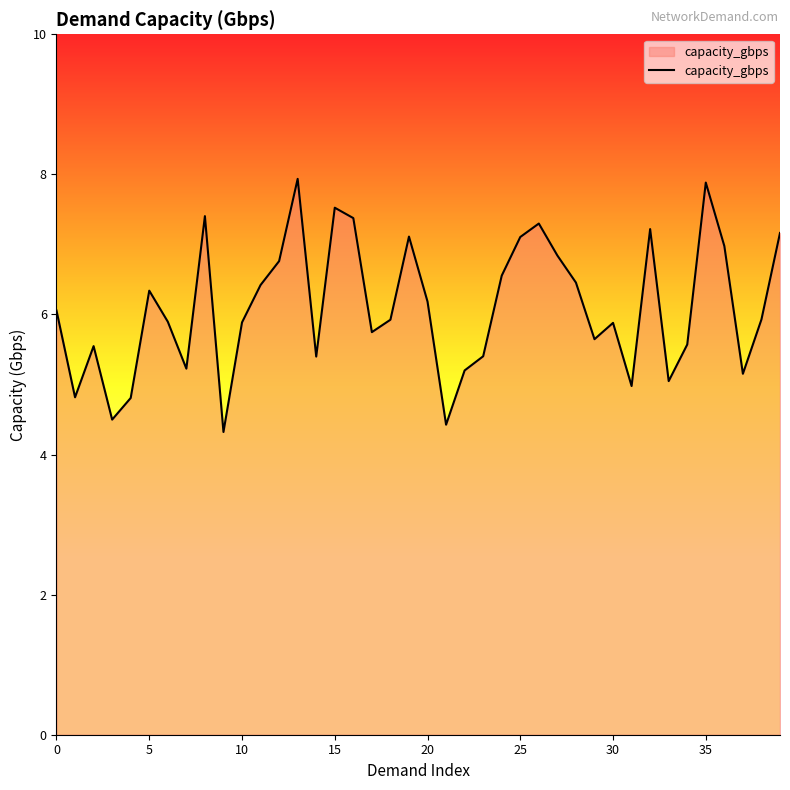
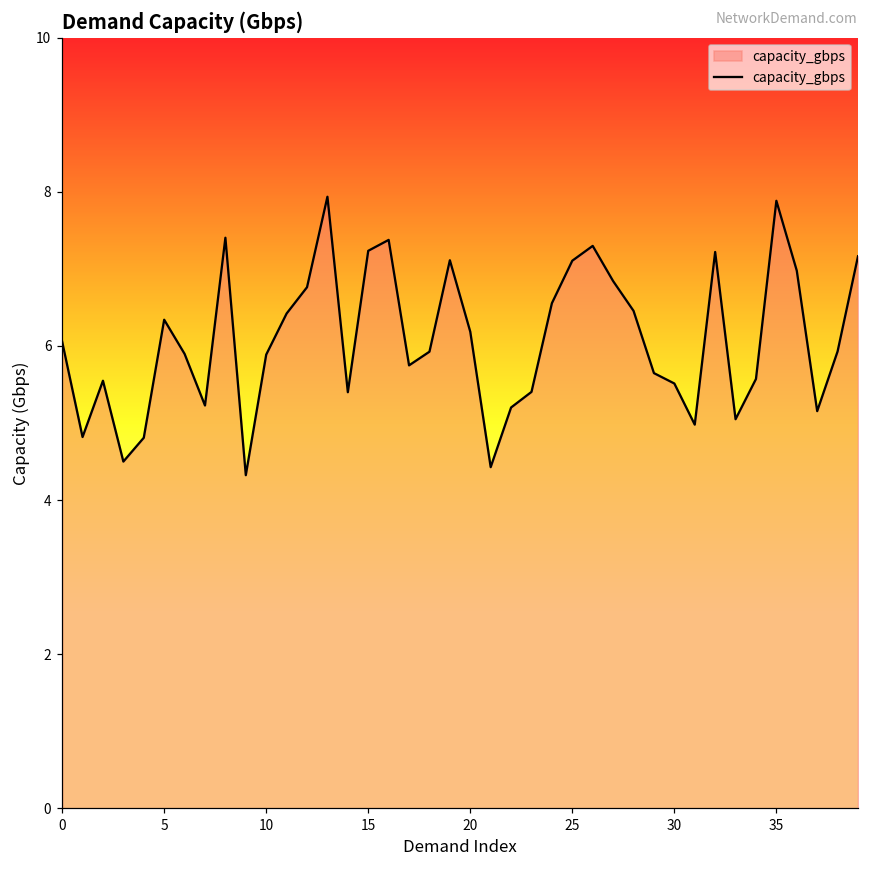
15: 7.5 -> 7.2
30: 5.9 -> 5.5
